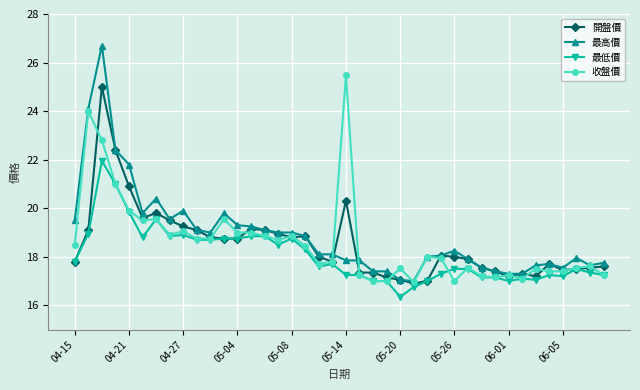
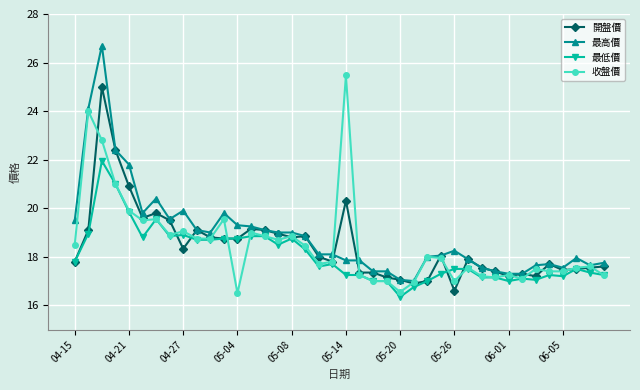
開盤價, 04-27: 19.3 -> 18.3
收盤價, 05-04: 19.0 -> 16.5
收盤價, 05-20: 17.5 -> 16.6
開盤價, 05-26: 18.0 -> 16.6
